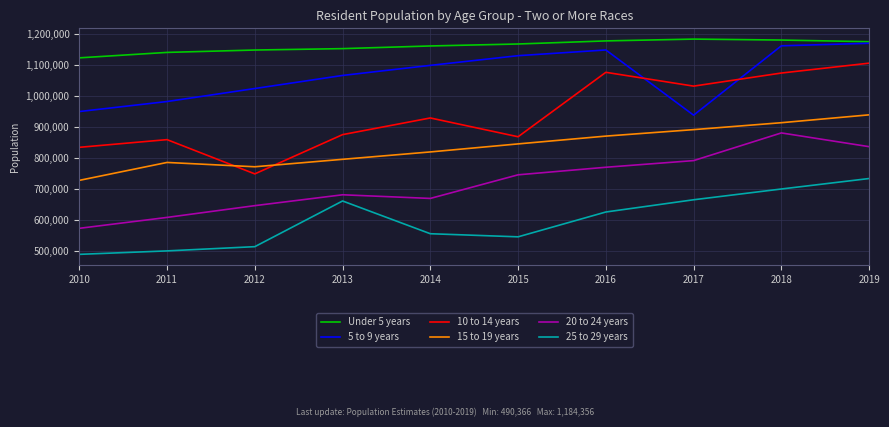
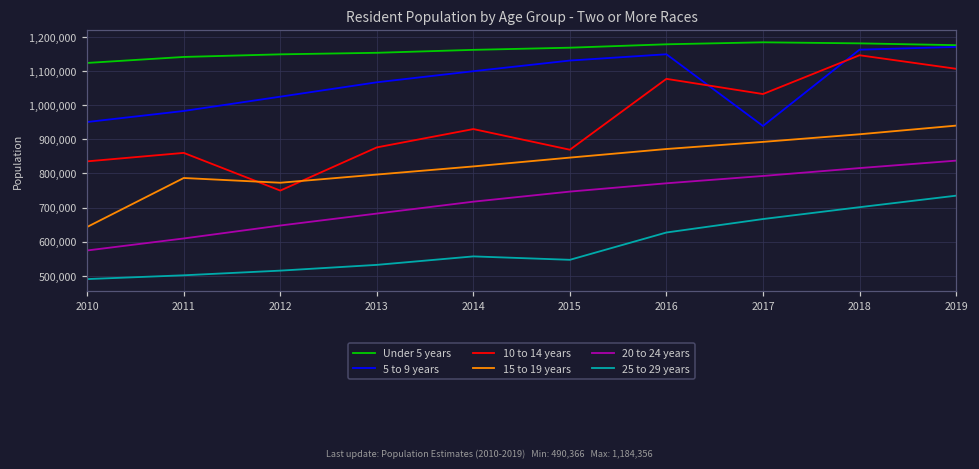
15 to 19 years, 2010: 730,000 -> 640,000
25 to 29 years, 2013: 660,000 -> 530,000
20 to 24 years, 2014: 670,000 -> 720,000
10 to 14 years, 2018: 1,070,000 -> 1,150,000
20 to 24 years, 2018: 880,000 -> 820,000
